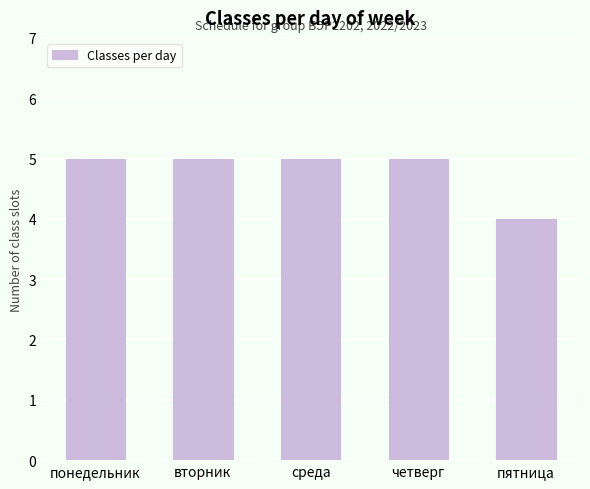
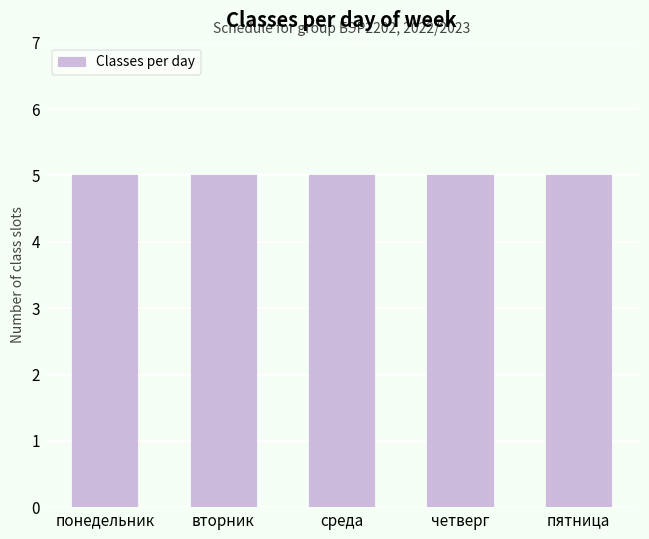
пятница: 4 -> 5
